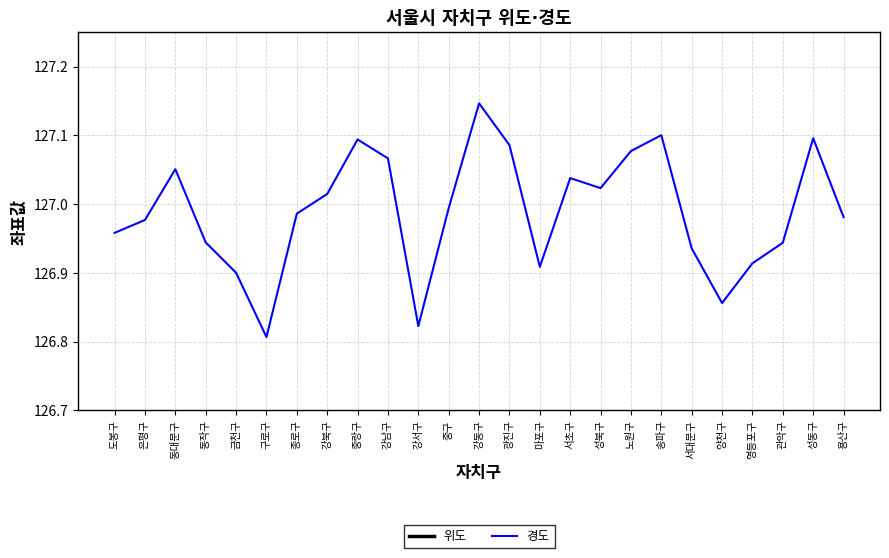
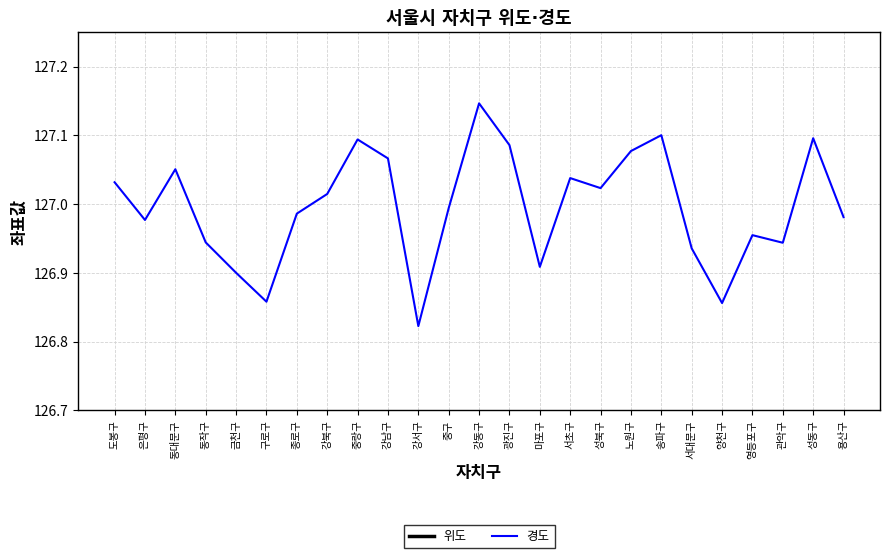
경도, 도봉구: 126.96 -> 127.03
경도, 구로구: 126.81 -> 126.86
경도, 영등포구: 126.91 -> 126.95
